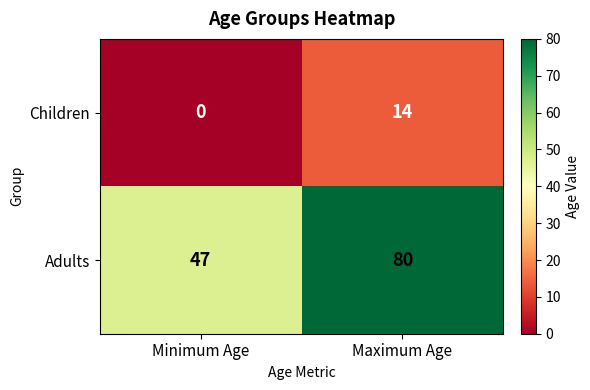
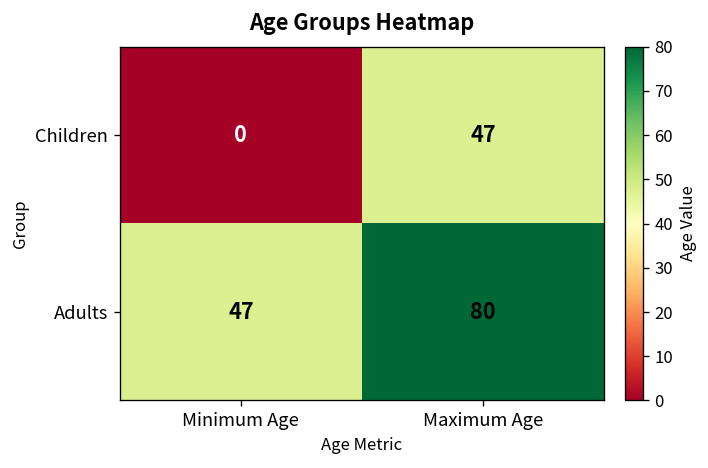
Children, Maximum Age: 14 -> 47
